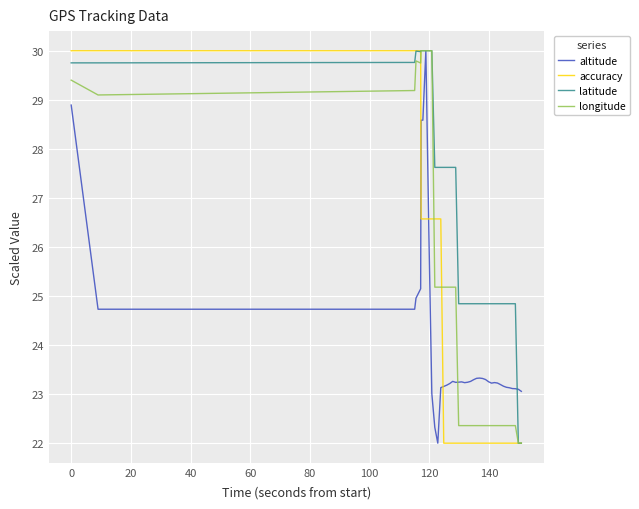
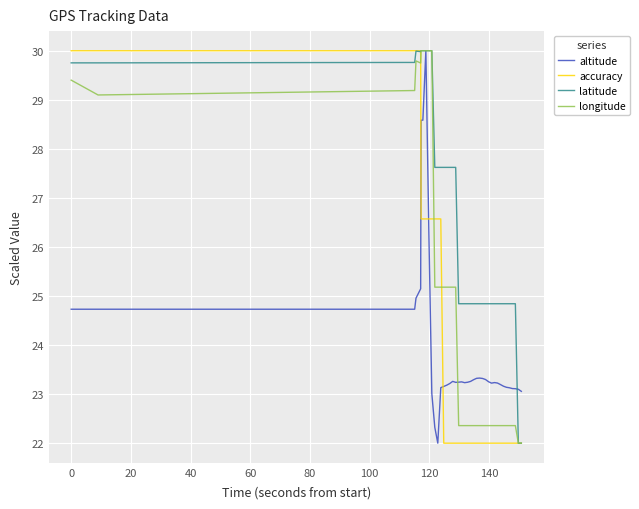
altitude, 0: 28.9 -> 24.7
